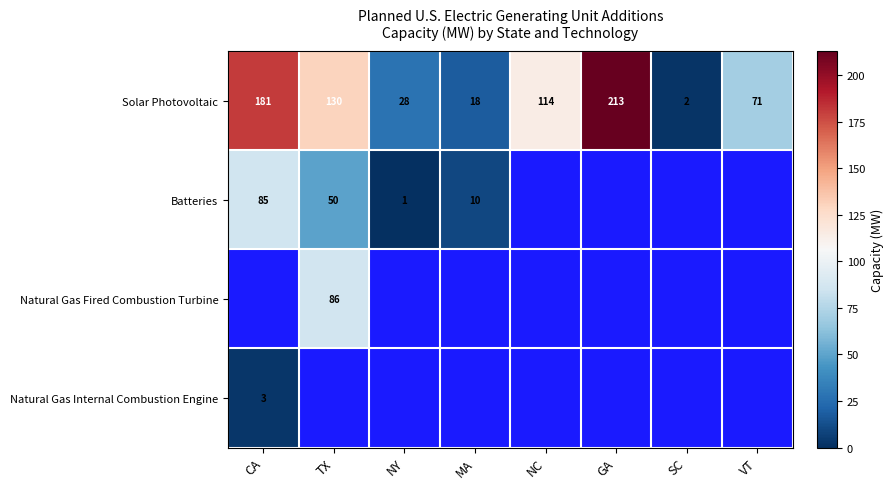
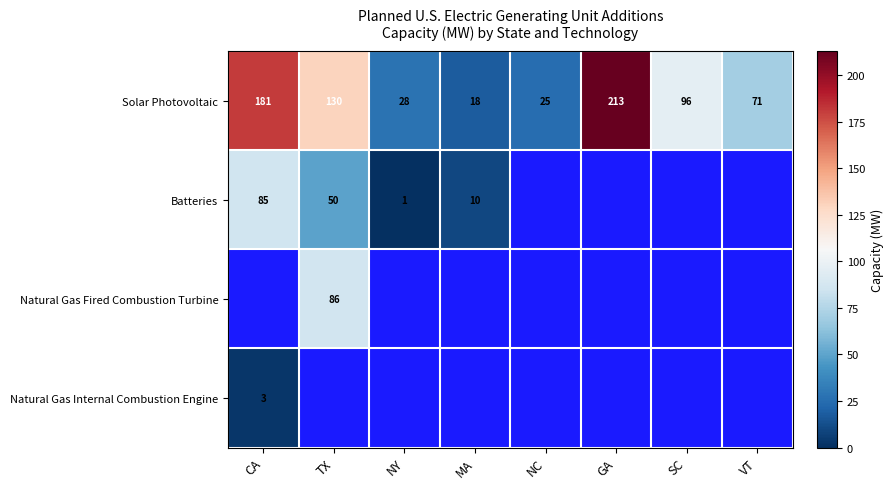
Solar Photovoltaic, NC: 114 -> 25
Solar Photovoltaic, SC: 2 -> 96
